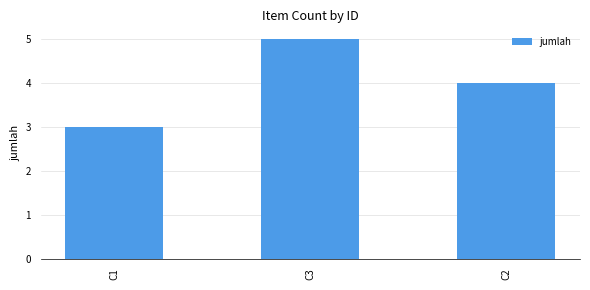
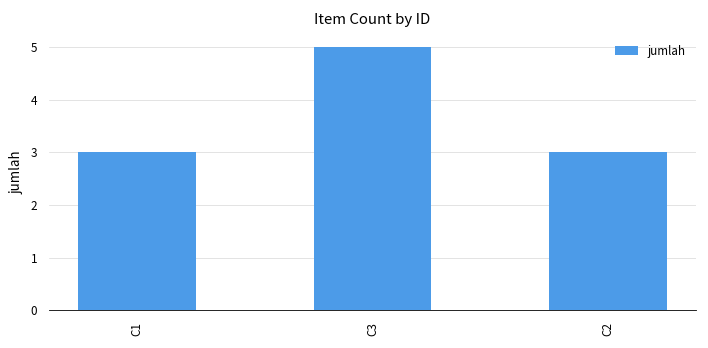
C2: 4 -> 3
